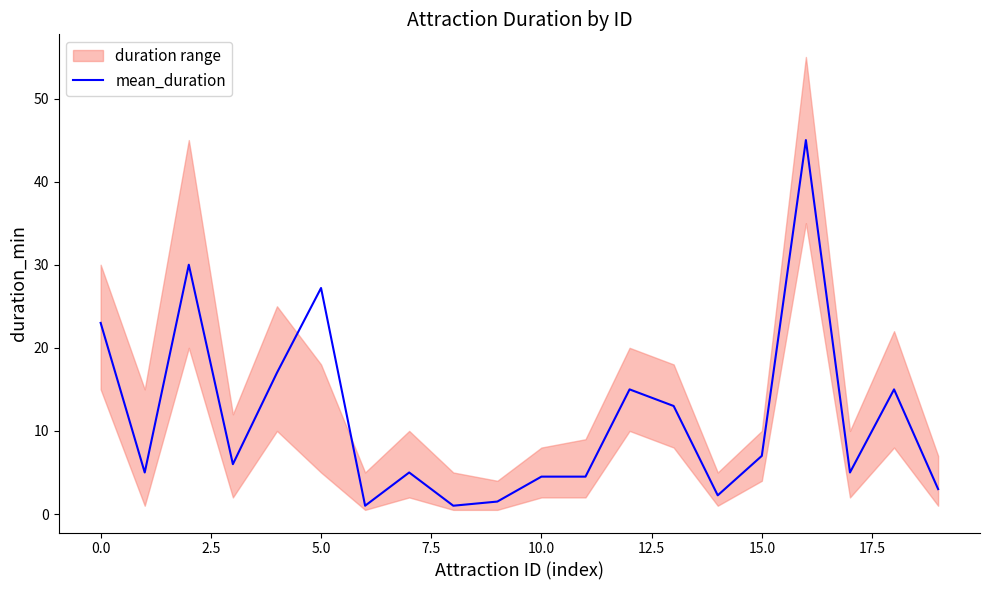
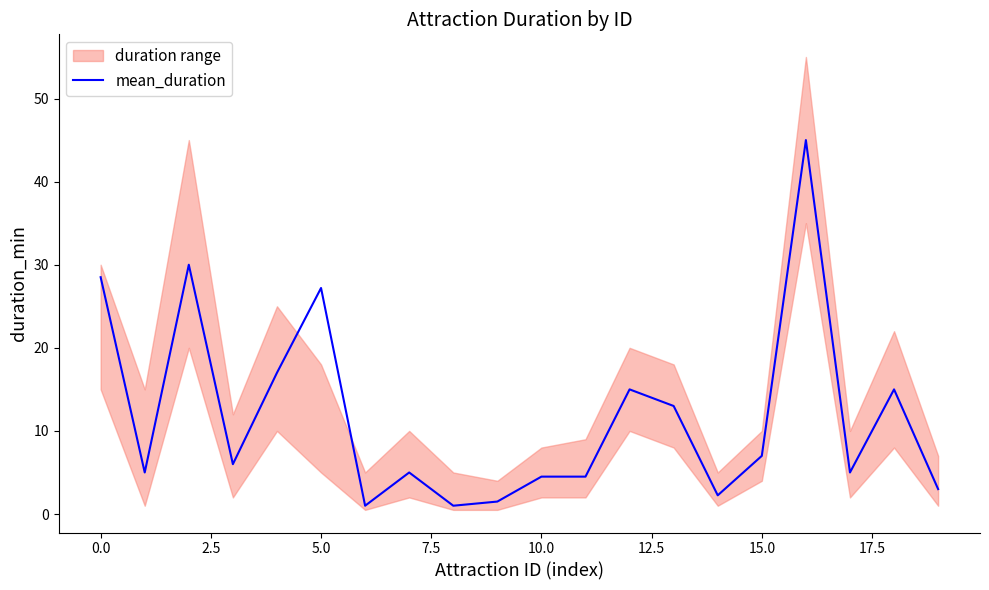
mean_duration, 0.0: 23 -> 29
